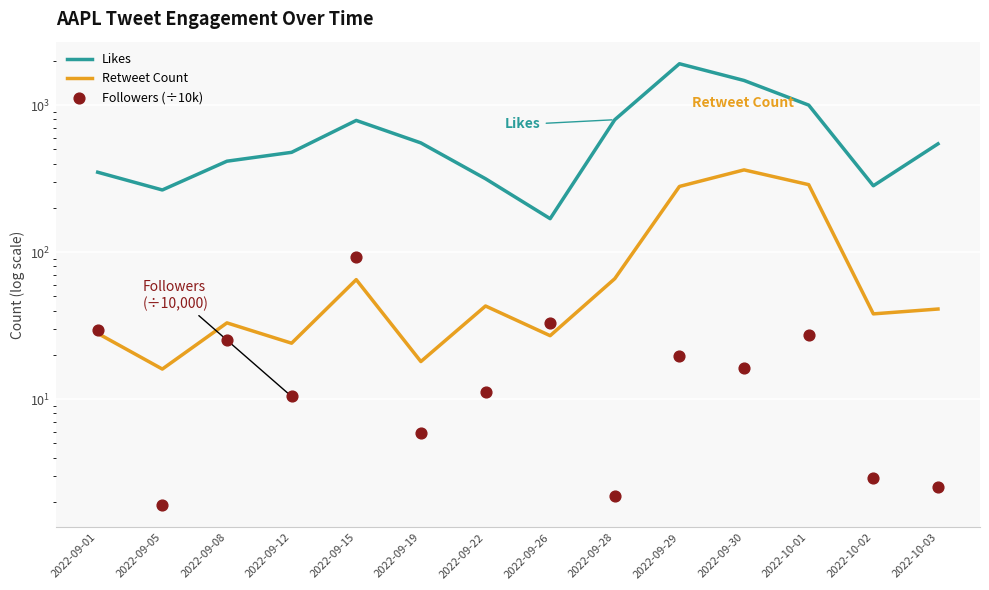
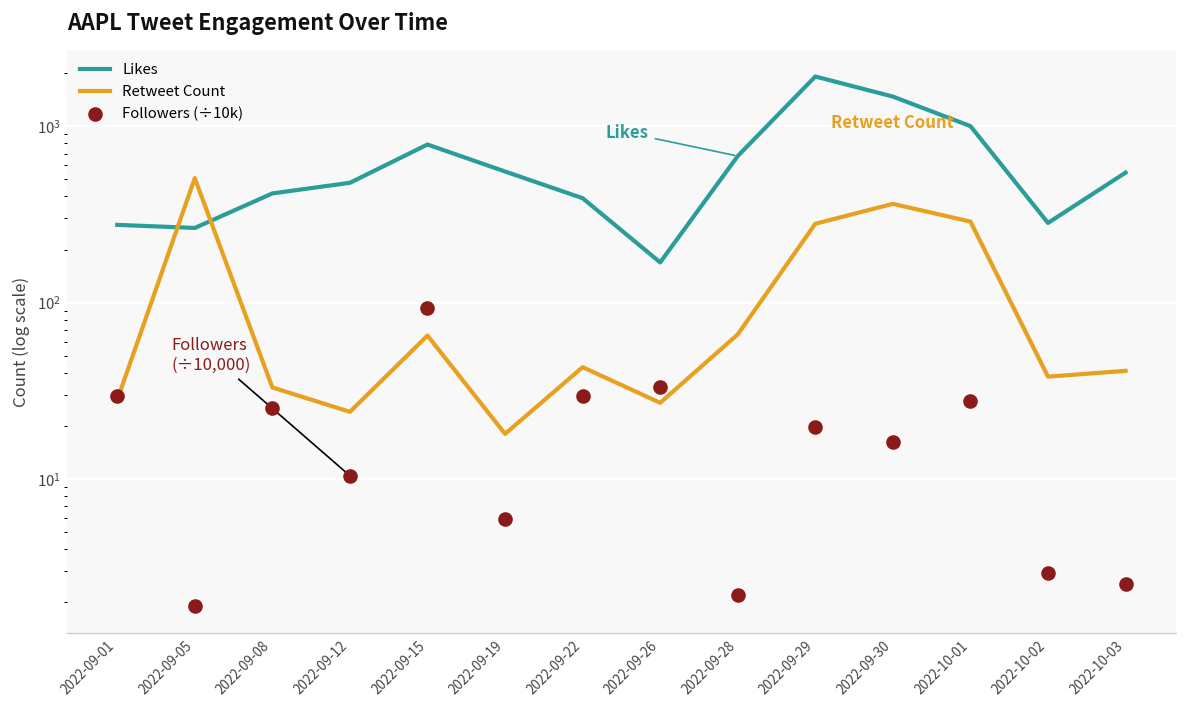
Likes, 2022-09-01: 350 -> 280
Retweet Count, 2022-09-05: 16 -> 510
Likes, 2022-09-22: 320 -> 390
Followers (÷10k), 2022-09-22: 11 -> 29
Likes, 2022-09-28: 800 -> 700
